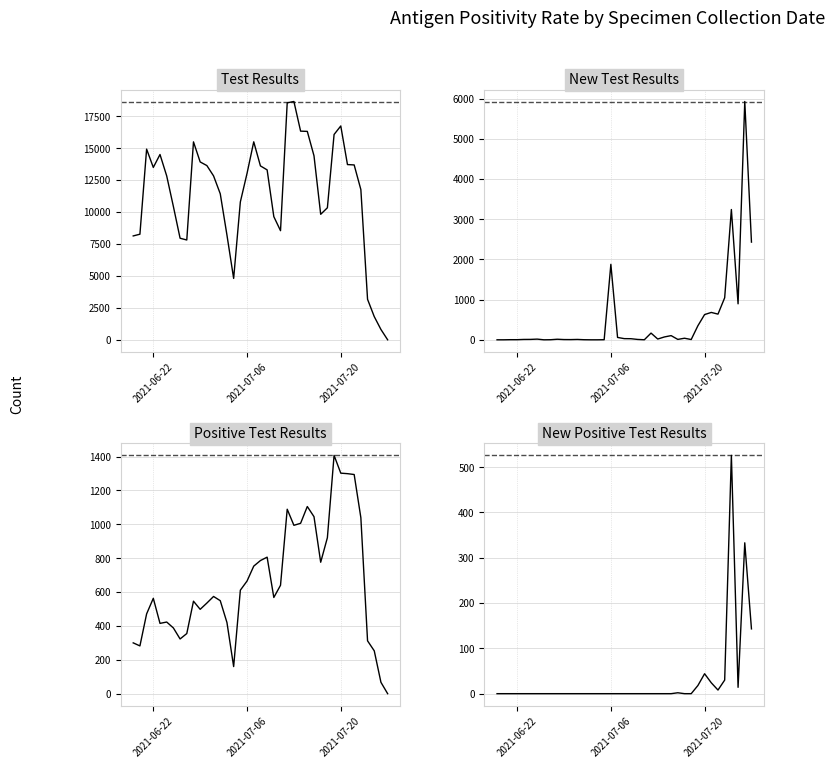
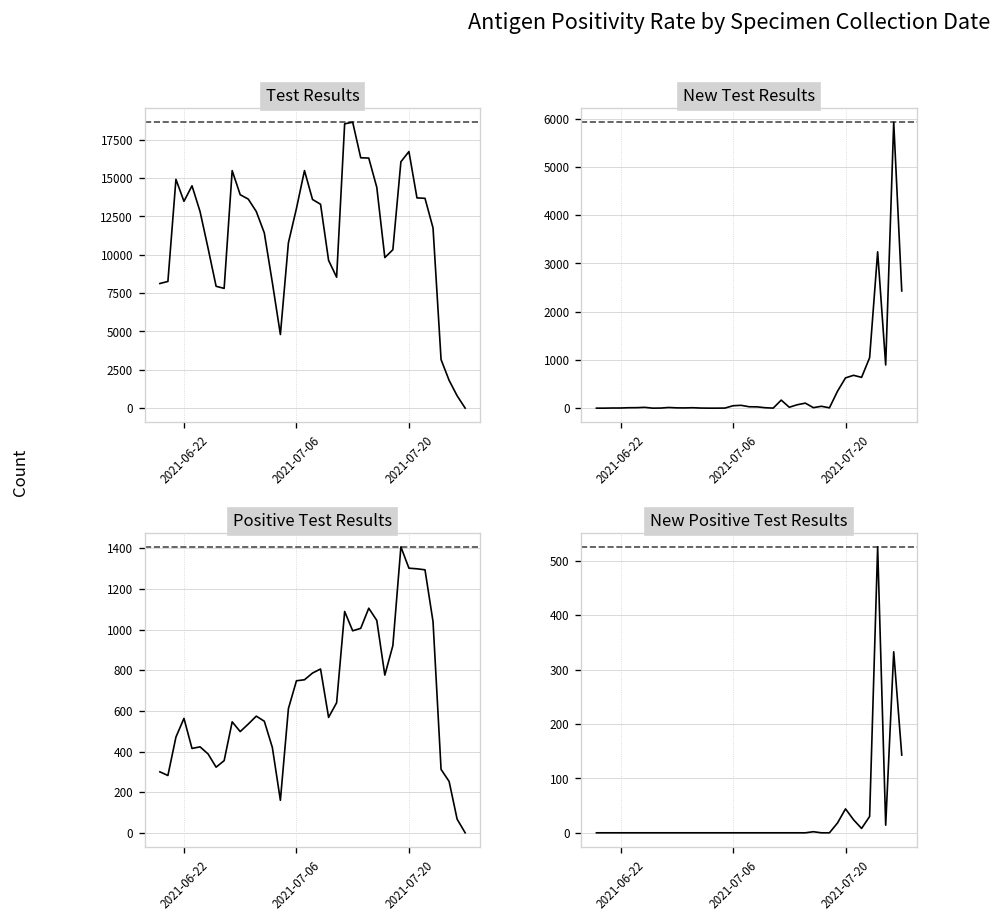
New Test Results, 2021-07-06: 1900 -> 100
Positive Test Results, 2021-07-06: 670 -> 750
